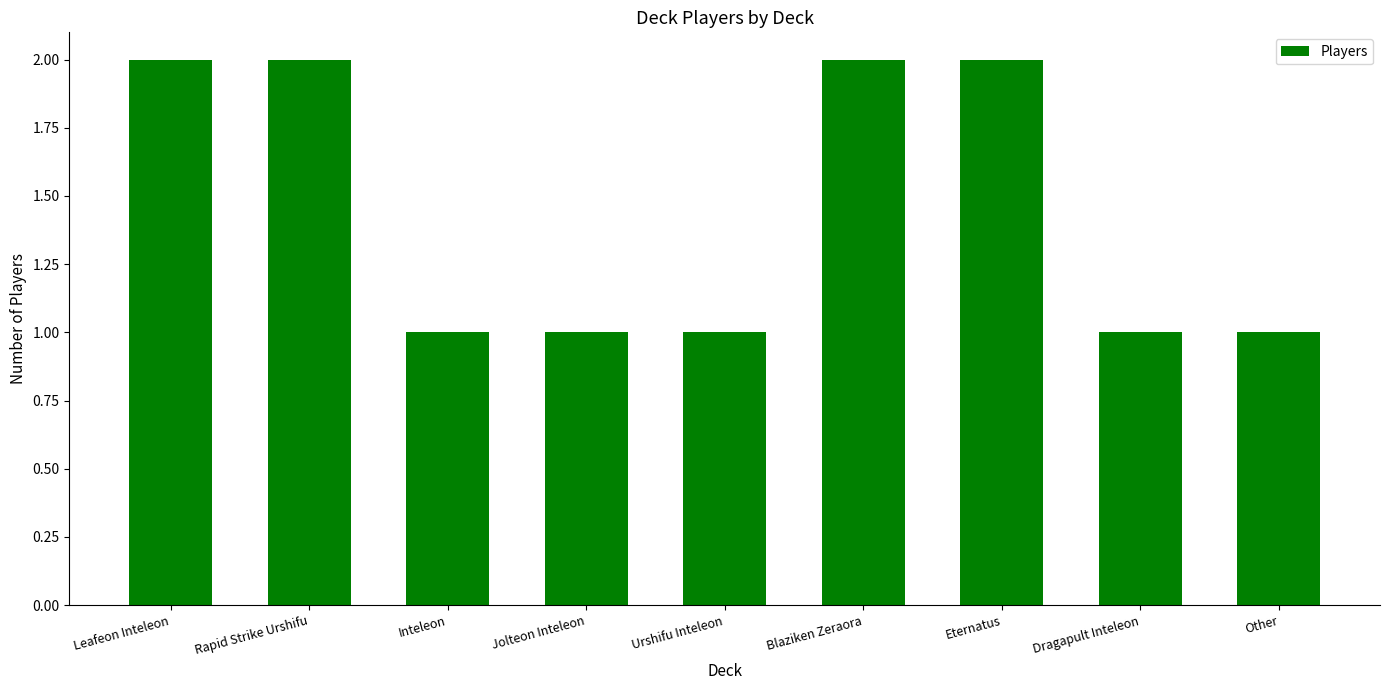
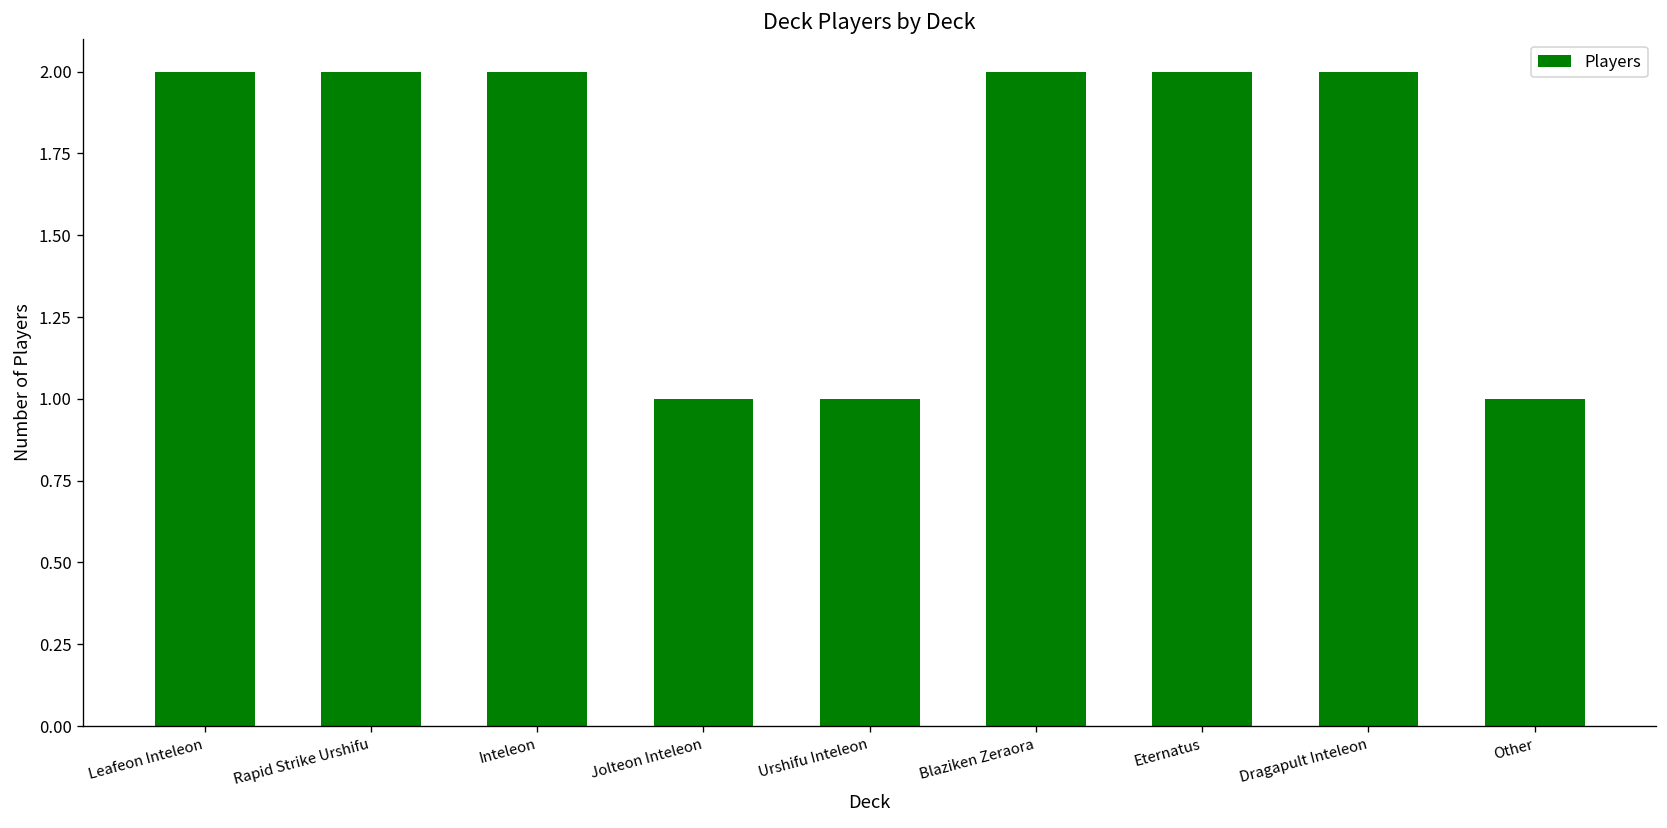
Inteleon: 1 -> 2
Dragapult Inteleon: 1 -> 2
